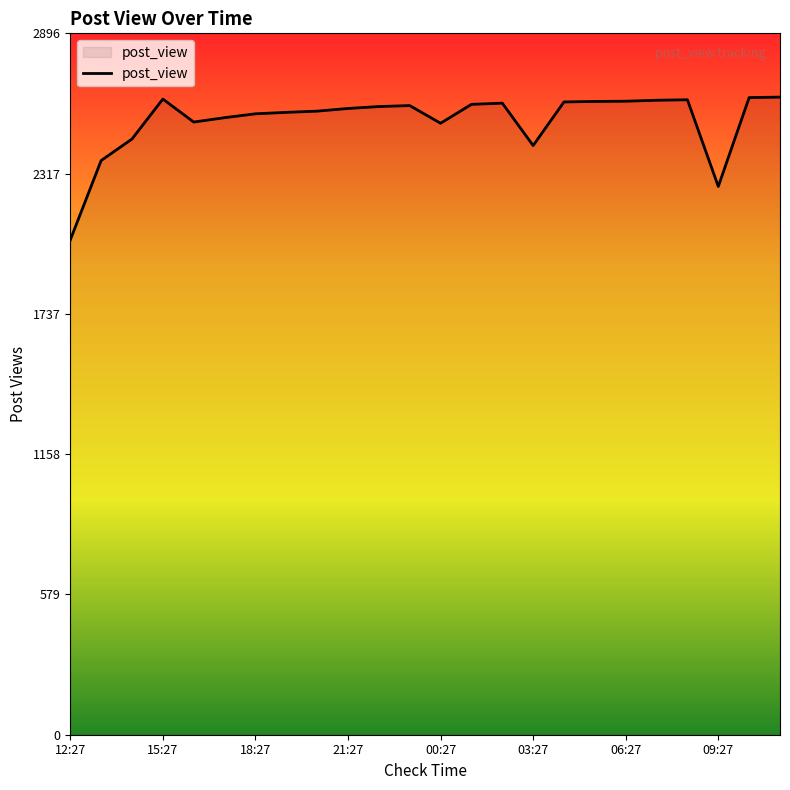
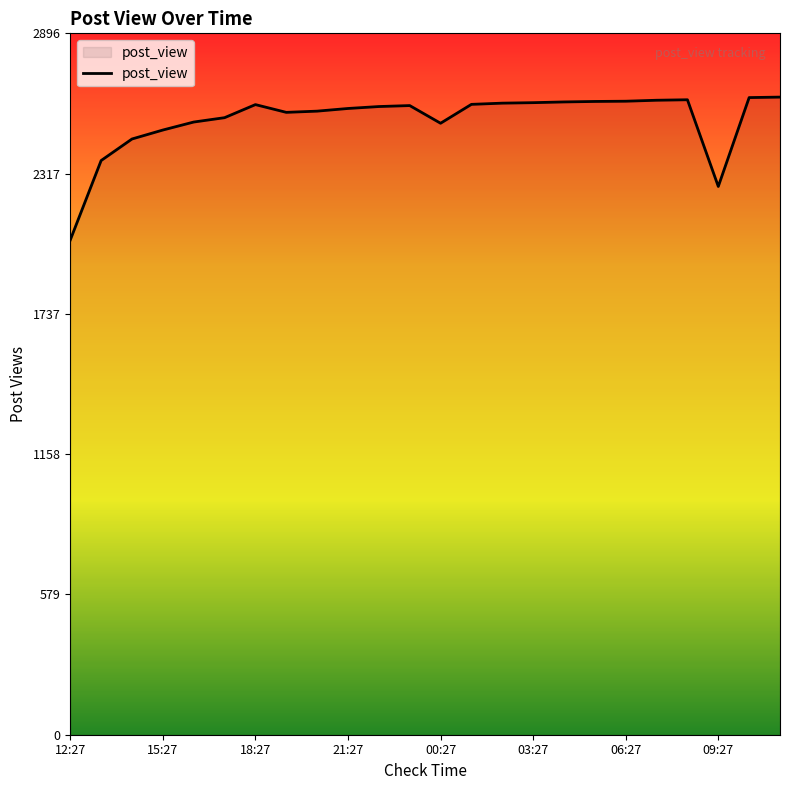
15:27: 2630 -> 2500
18:27: 2560 -> 2600
03:27: 2430 -> 2610
